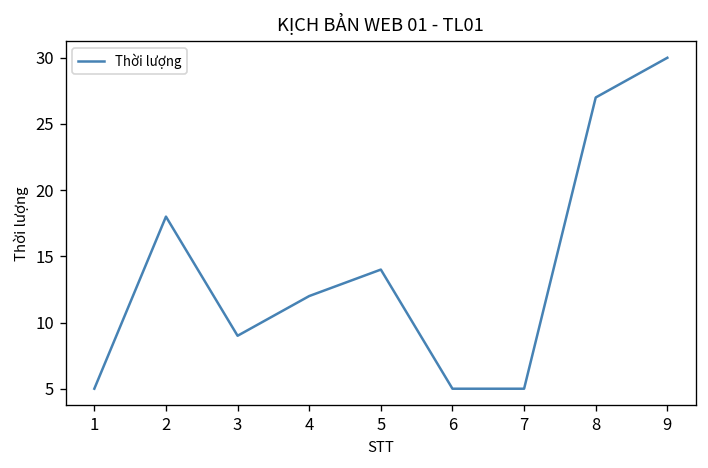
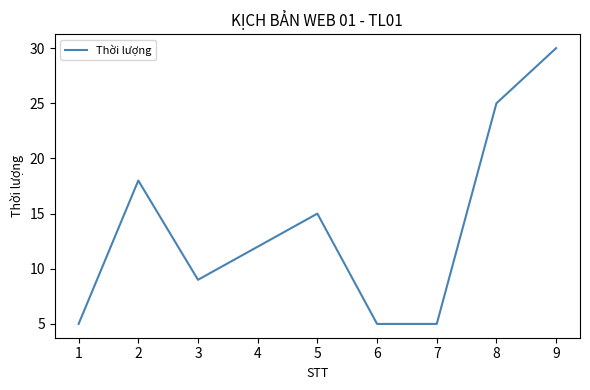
5: 14 -> 15
8: 27 -> 25
